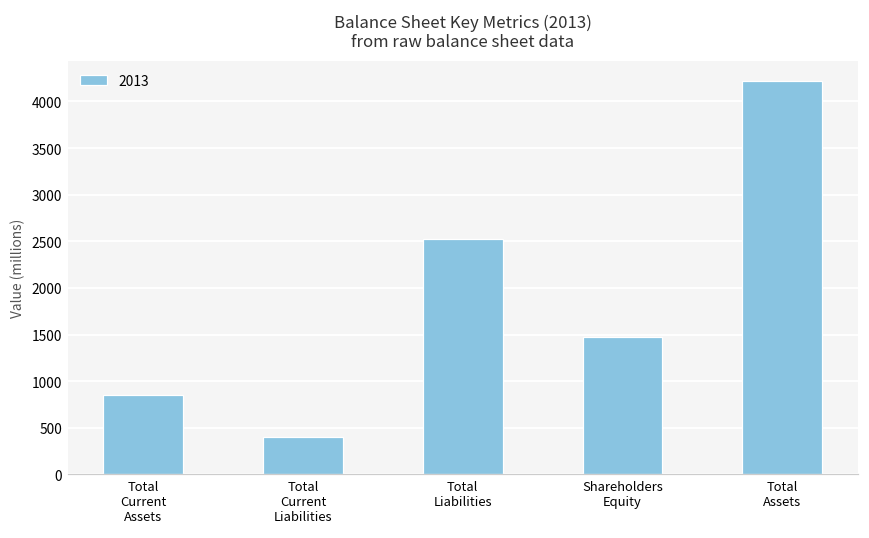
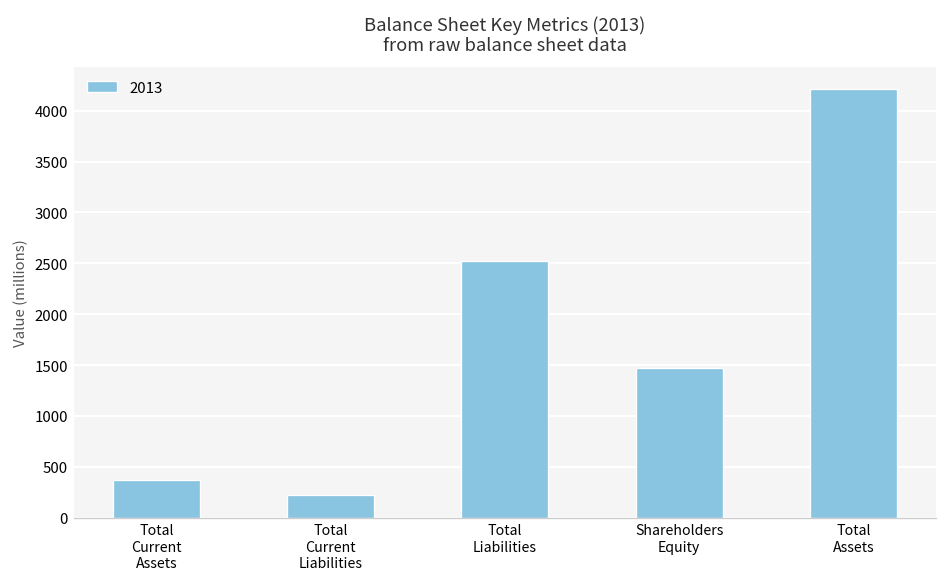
Total Current Assets: 900 -> 400
Total Current Liabilities: 400 -> 200
